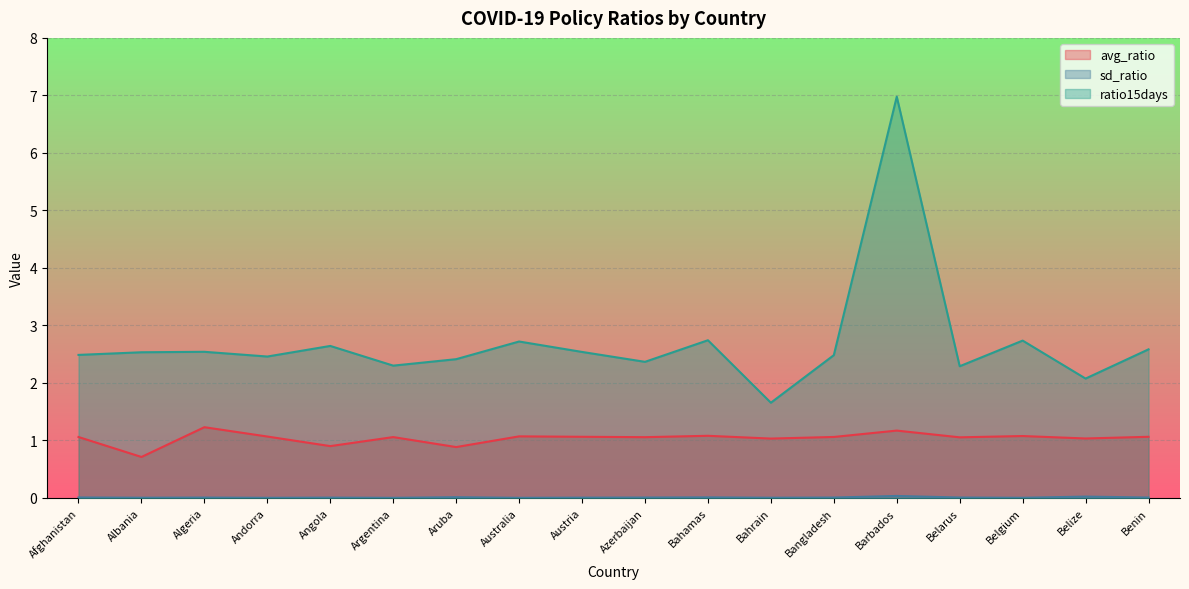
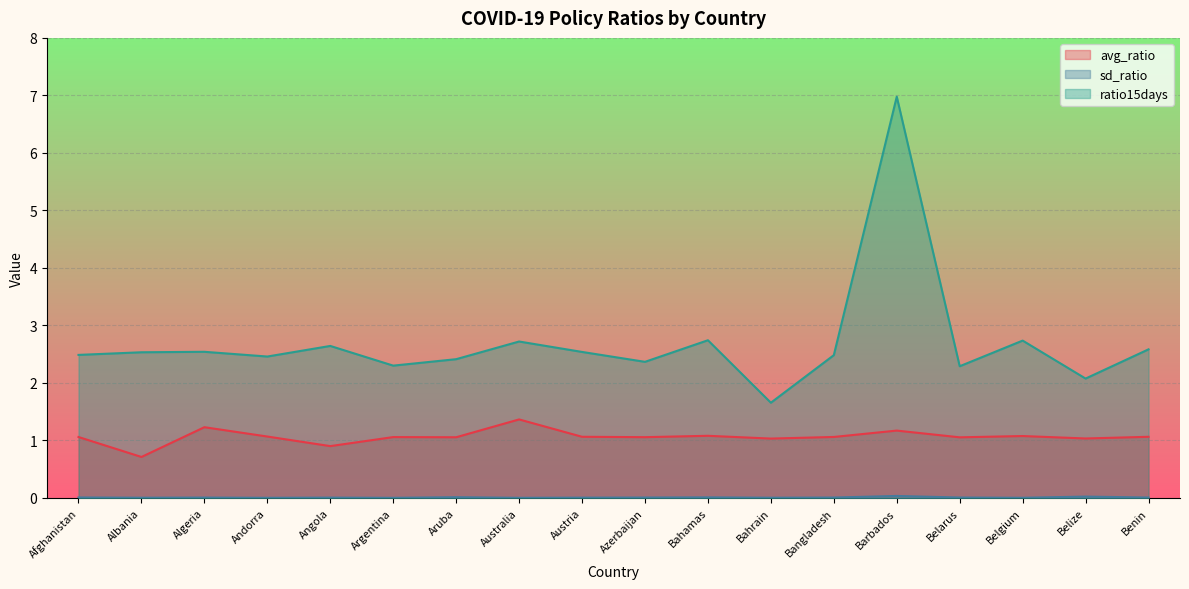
avg_ratio, Aruba: 0.9 -> 1.1
avg_ratio, Australia: 1.1 -> 1.4
